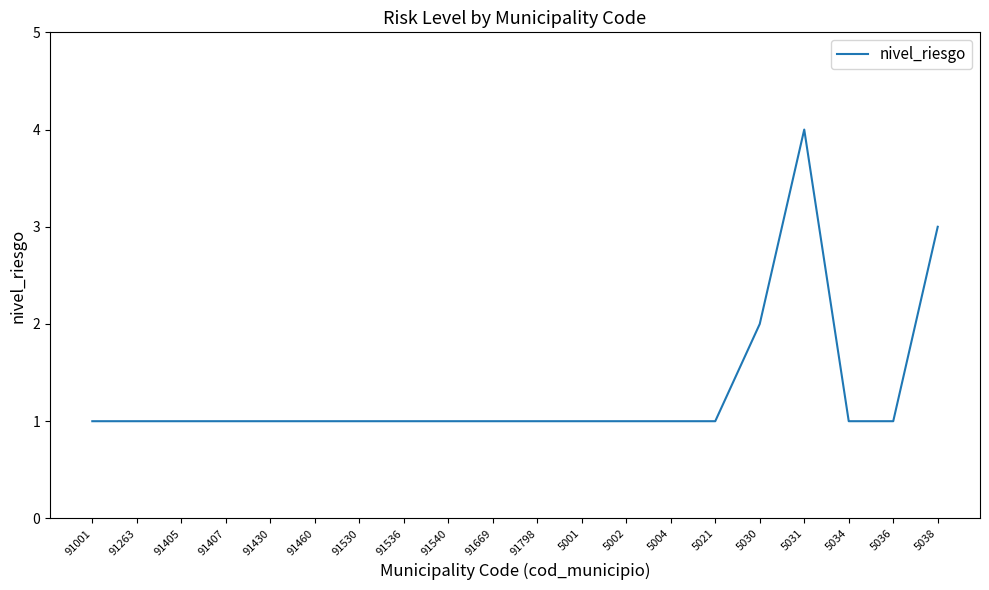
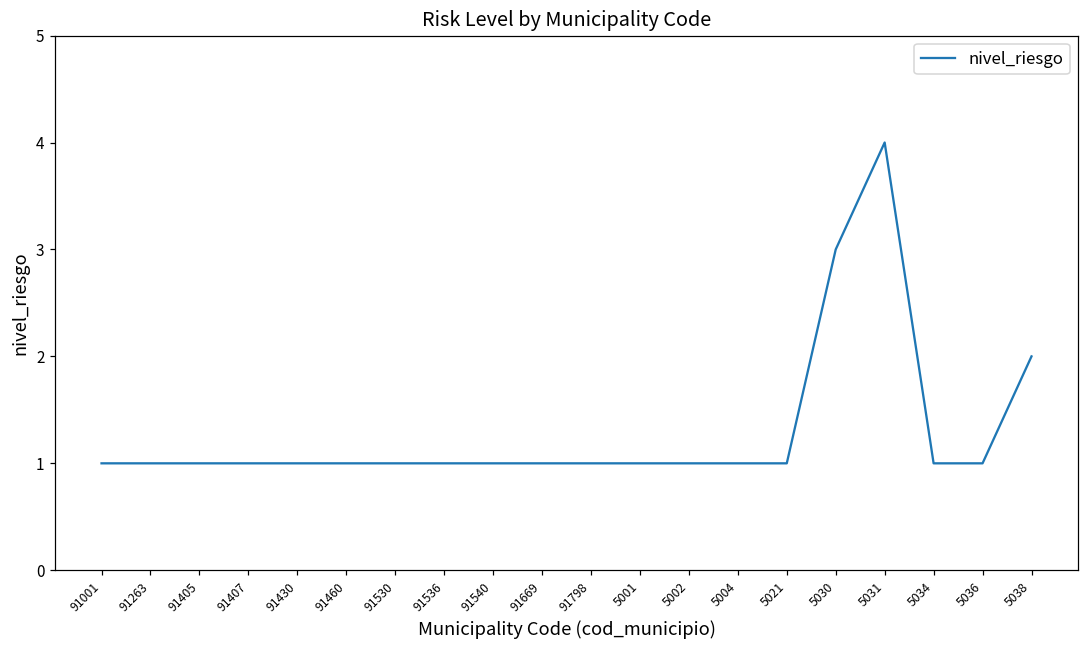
5030: 2 -> 3
5038: 3 -> 2
